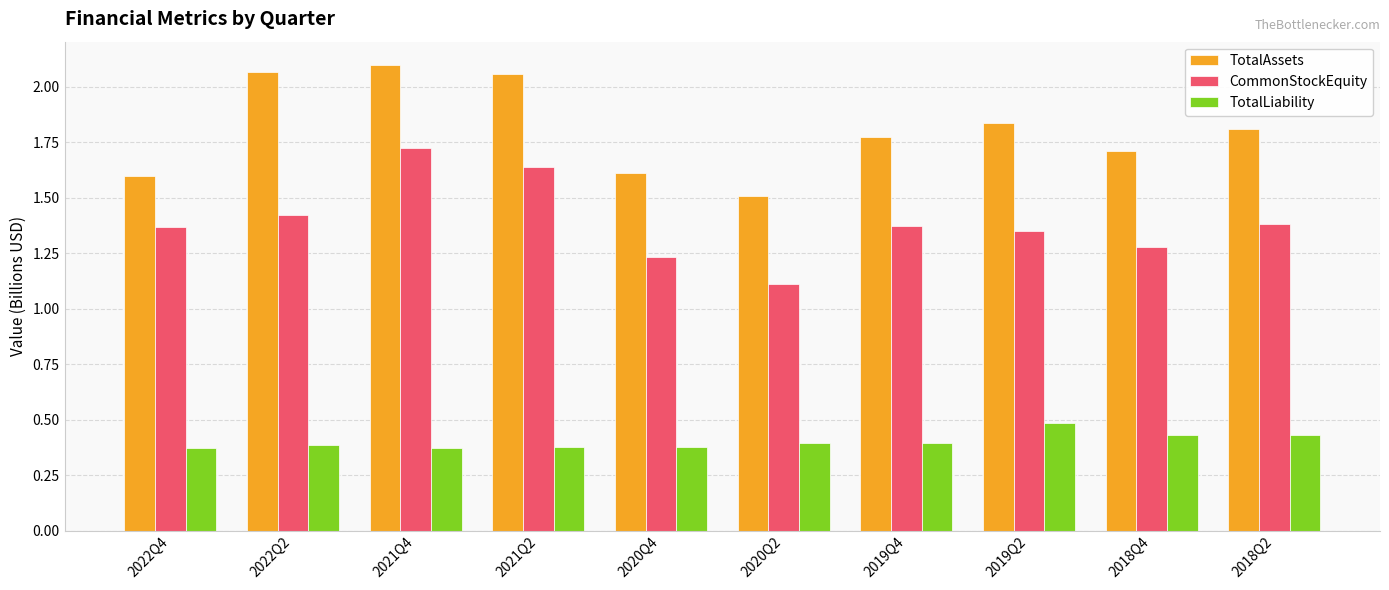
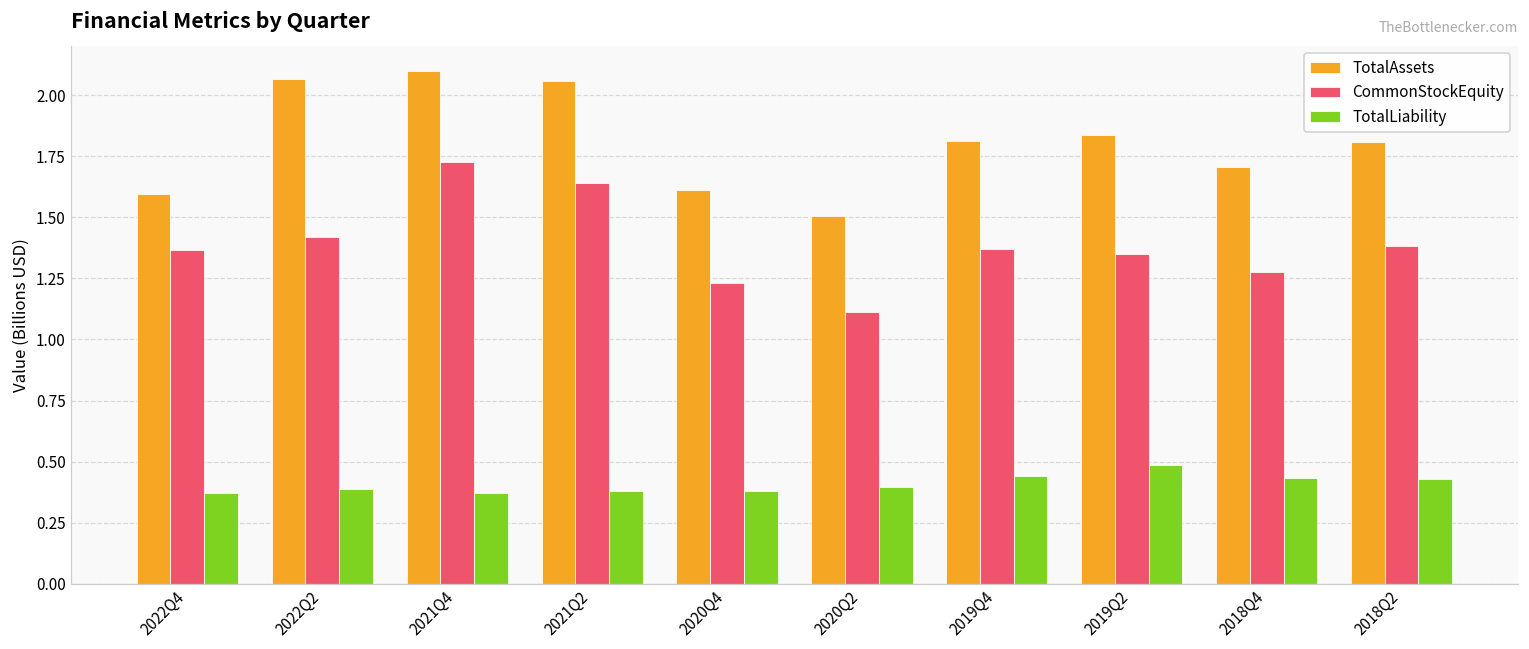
TotalAssets, 2019Q4: 1.77 -> 1.81
TotalLiability, 2019Q4: 0.39 -> 0.44
